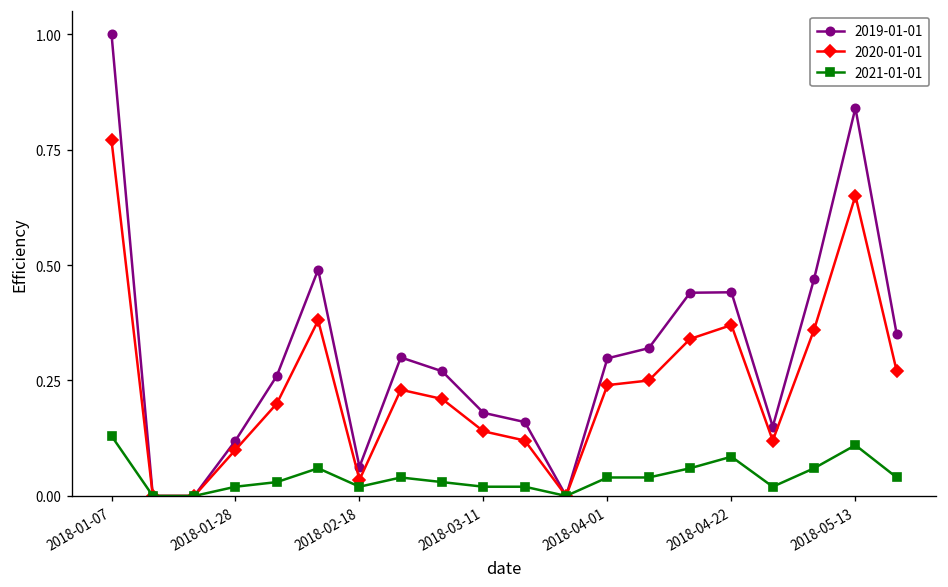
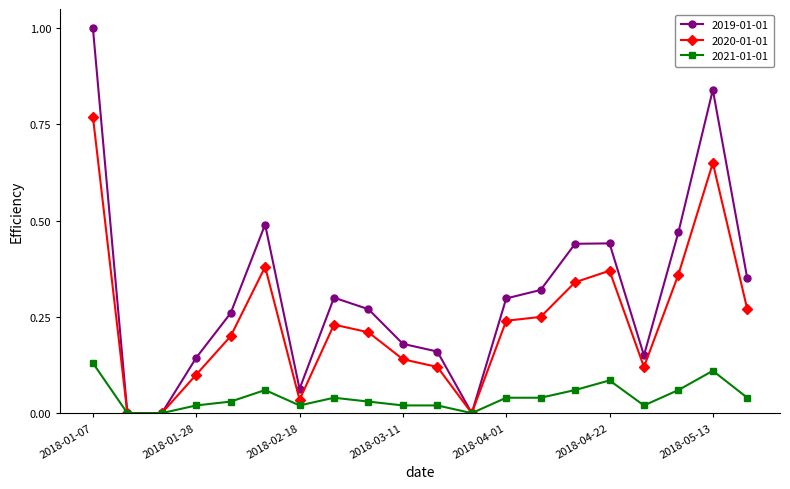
2019-01-01, 2018-01-28: 0.12 -> 0.14
